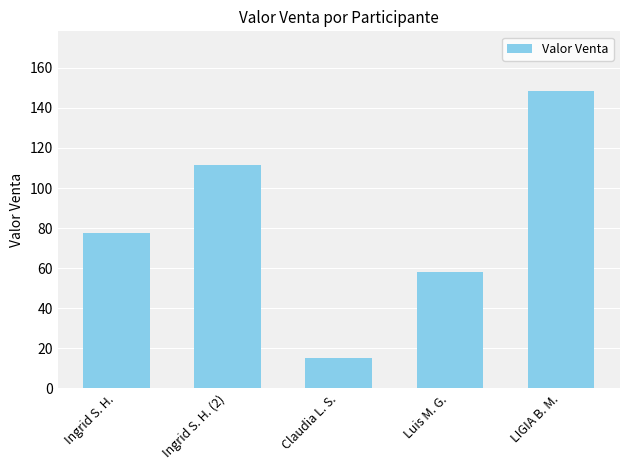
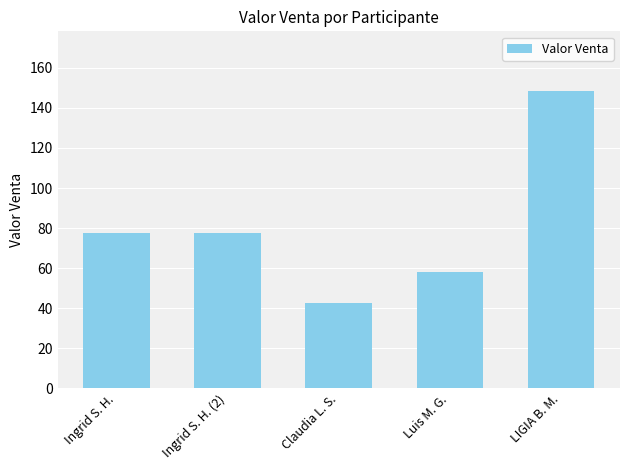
Ingrid S. H. (2): 112 -> 78
Claudia L. S.: 15 -> 42
